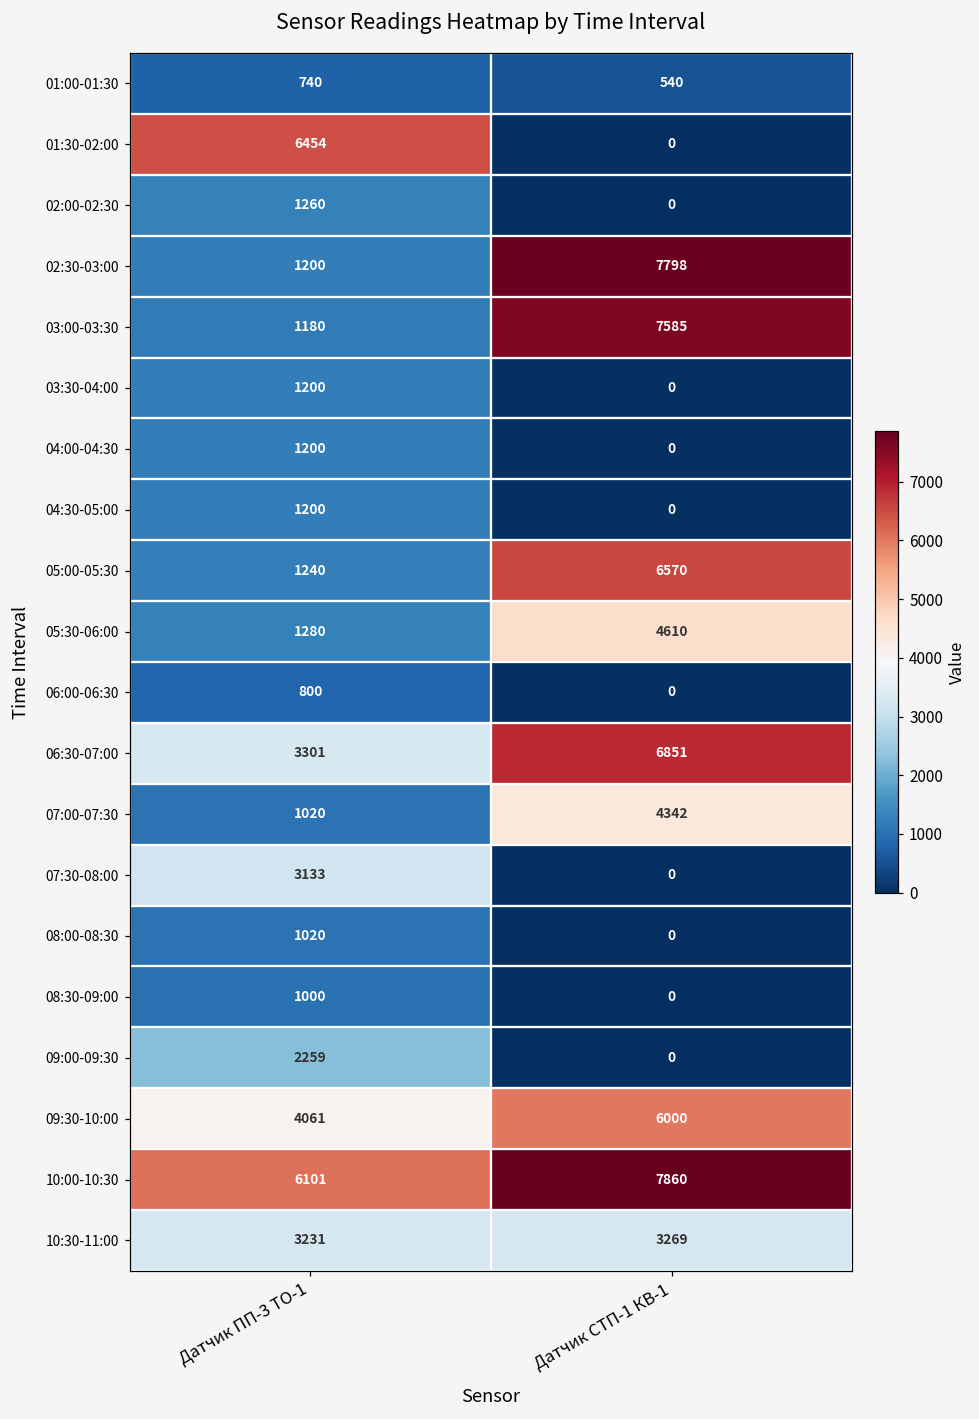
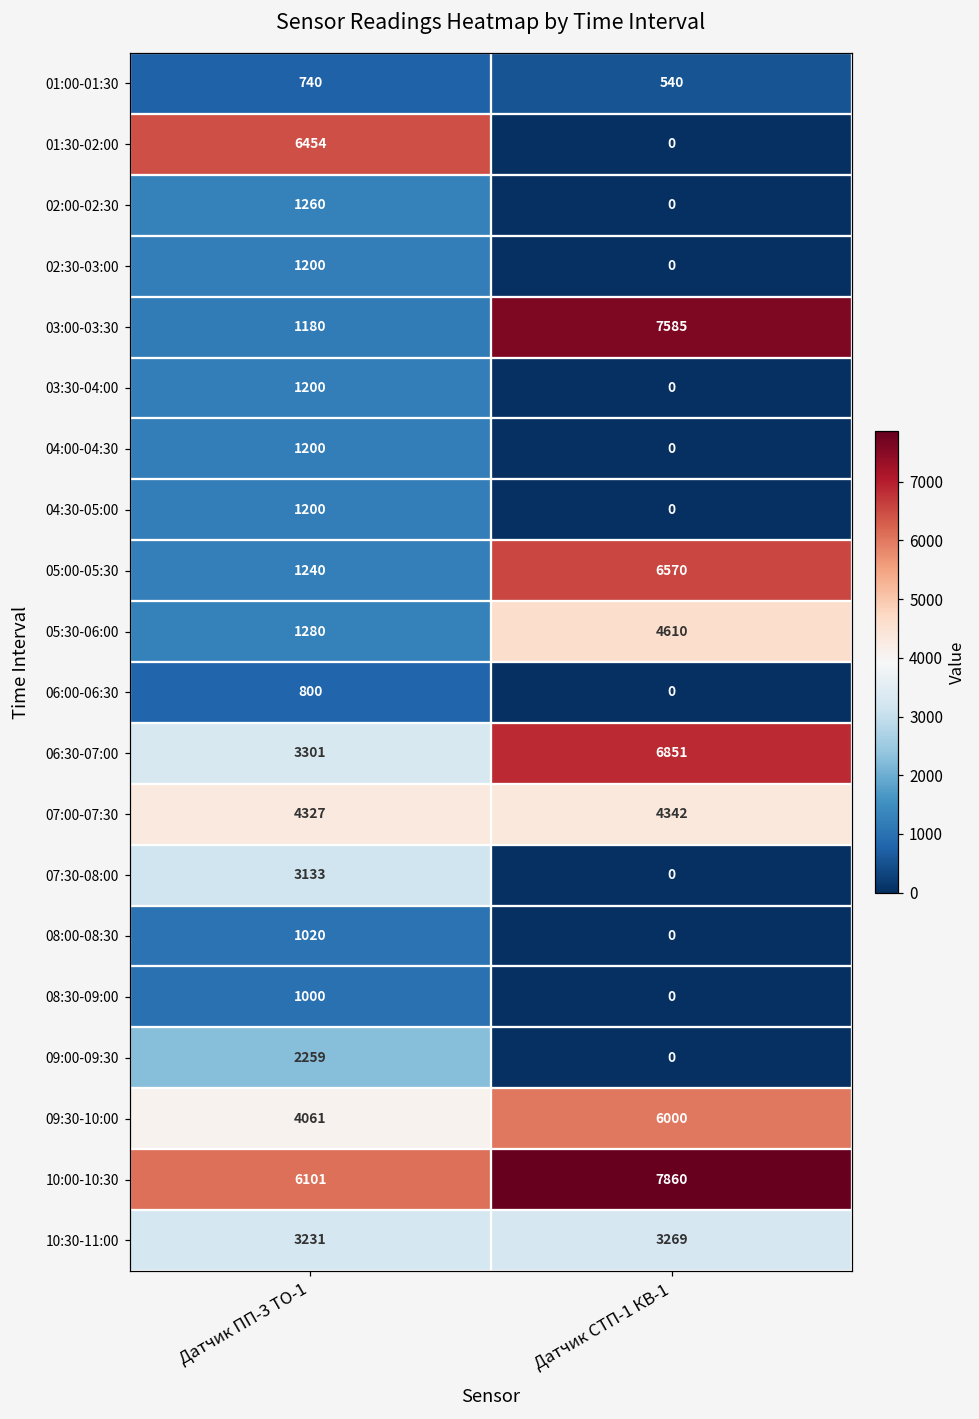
02:30-03:00, Датчик СТП-1 КВ-1: 7798 -> 0
07:00-07:30, Датчик ПП-3 ТО-1: 1020 -> 4327
